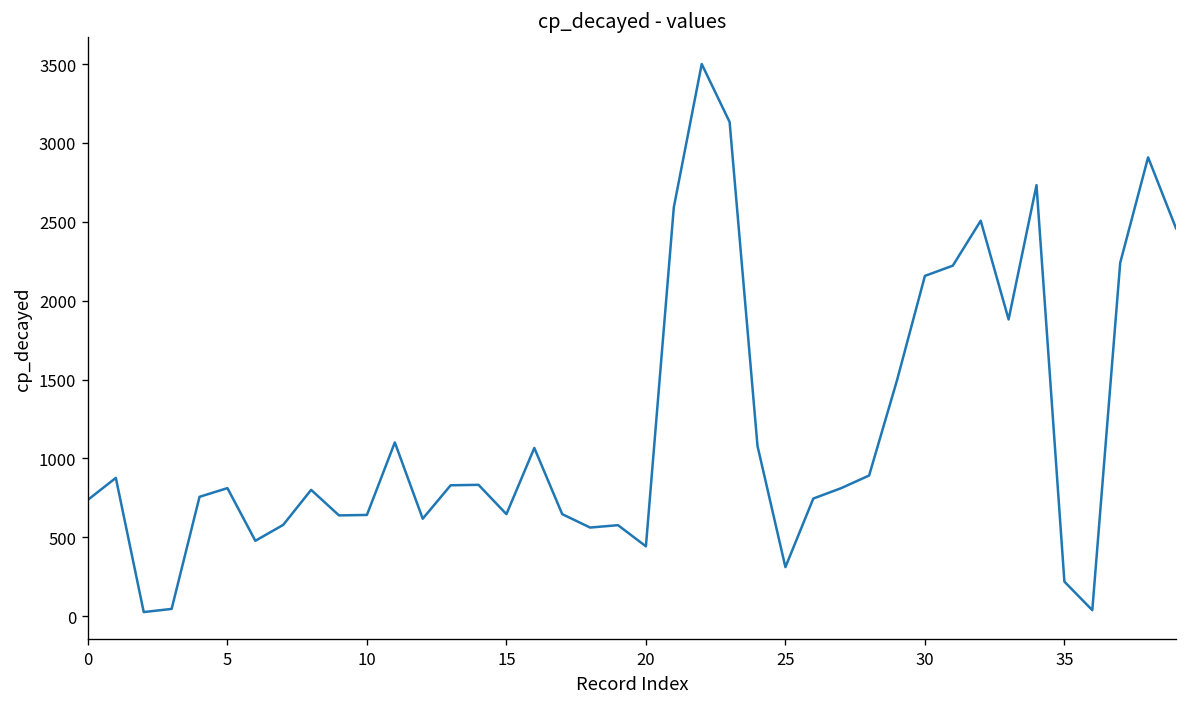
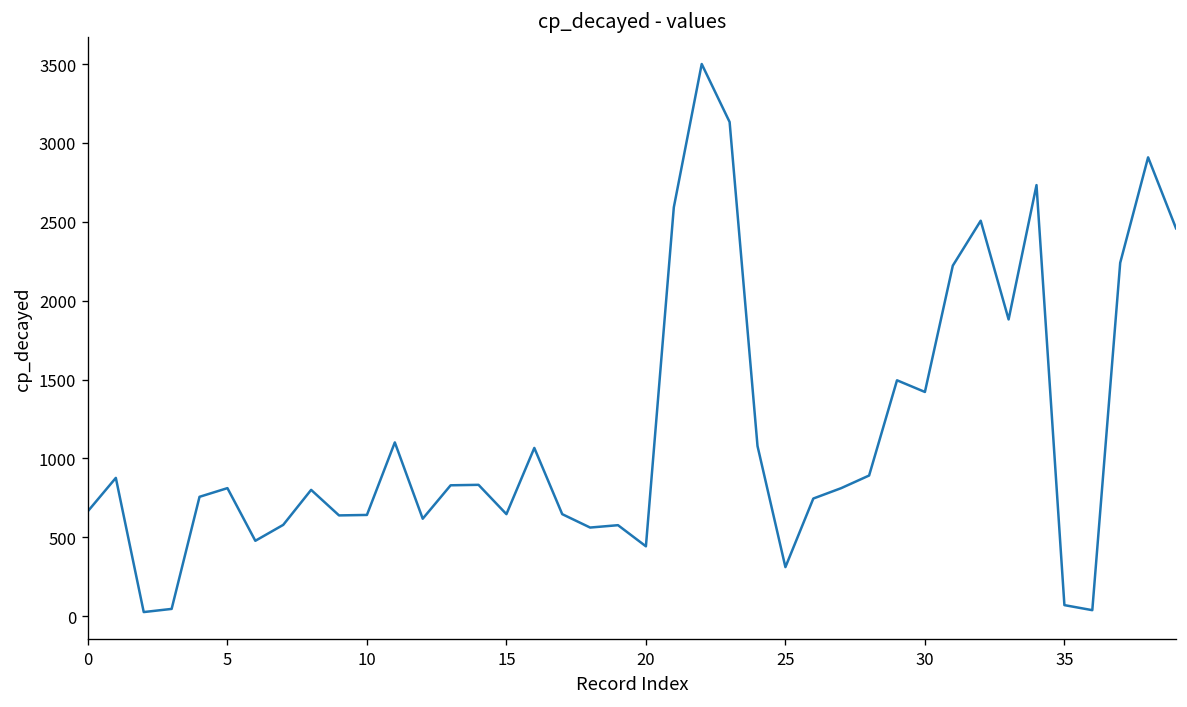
0: 740 -> 670
30: 2160 -> 1420
35: 220 -> 70
